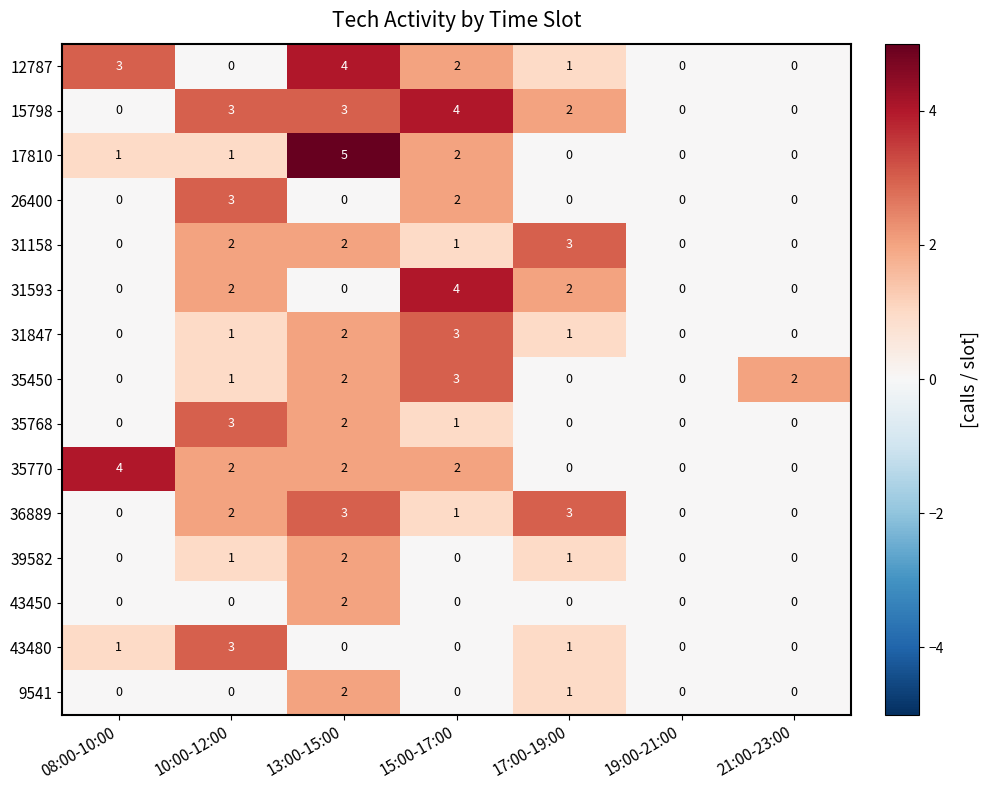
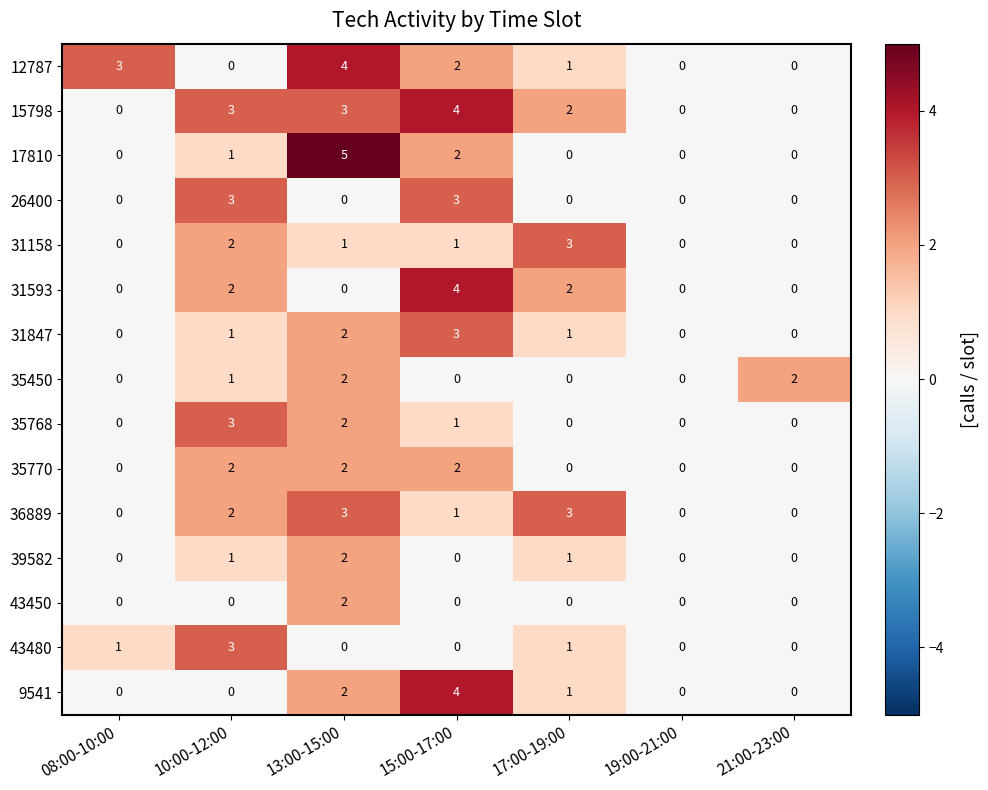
17810, 08:00-10:00: 1 -> 0
26400, 15:00-17:00: 2 -> 3
31158, 13:00-15:00: 2 -> 1
35450, 15:00-17:00: 3 -> 0
35770, 08:00-10:00: 4 -> 0
9541, 15:00-17:00: 0 -> 4
